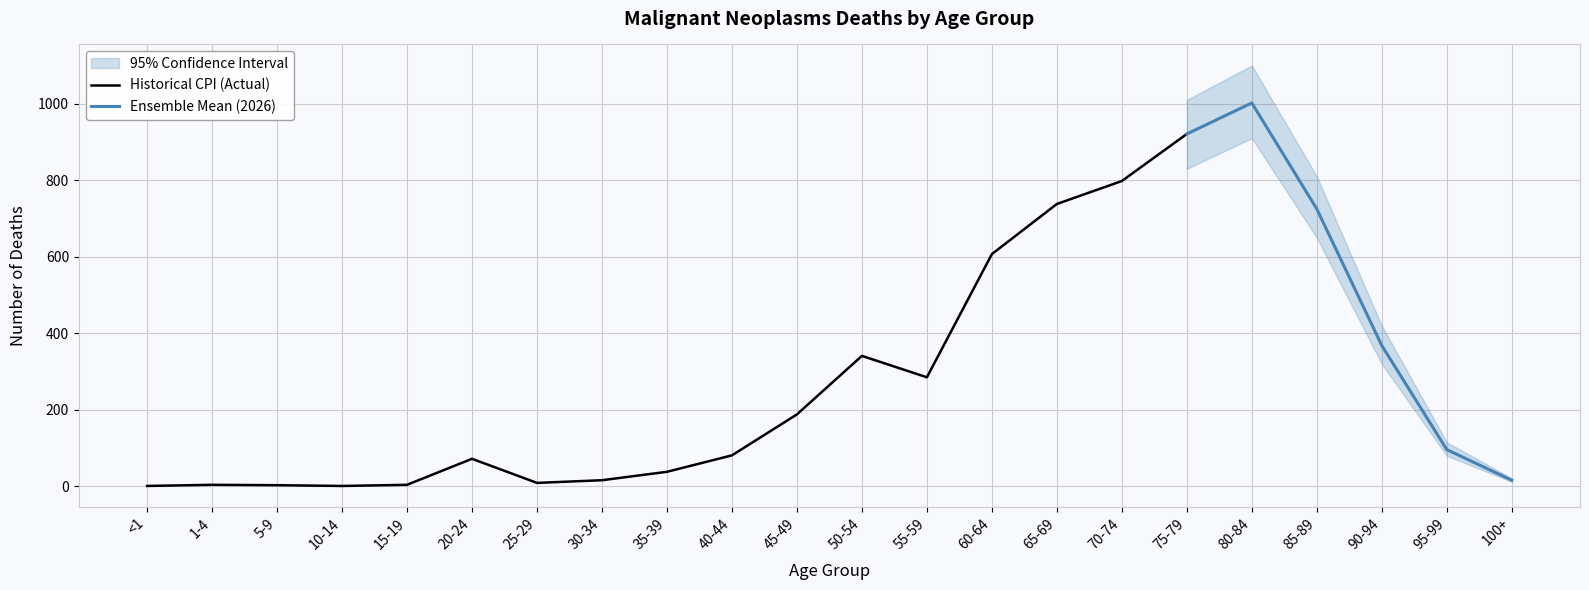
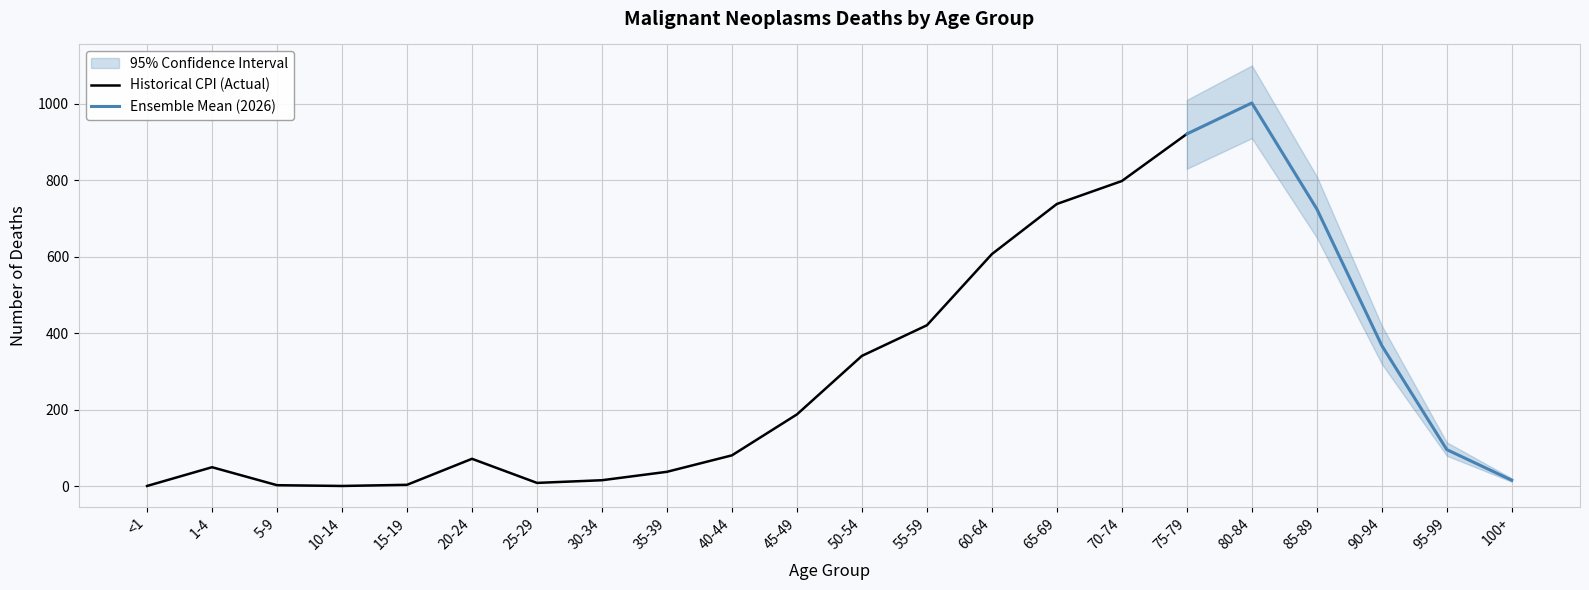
Historical CPI (Actual), 1-4: 0 -> 50
Historical CPI (Actual), 55-59: 290 -> 420
